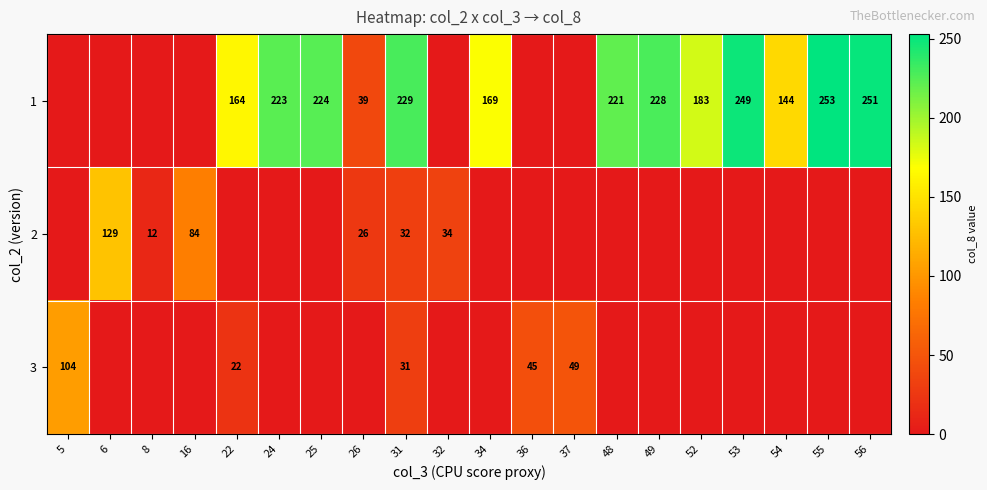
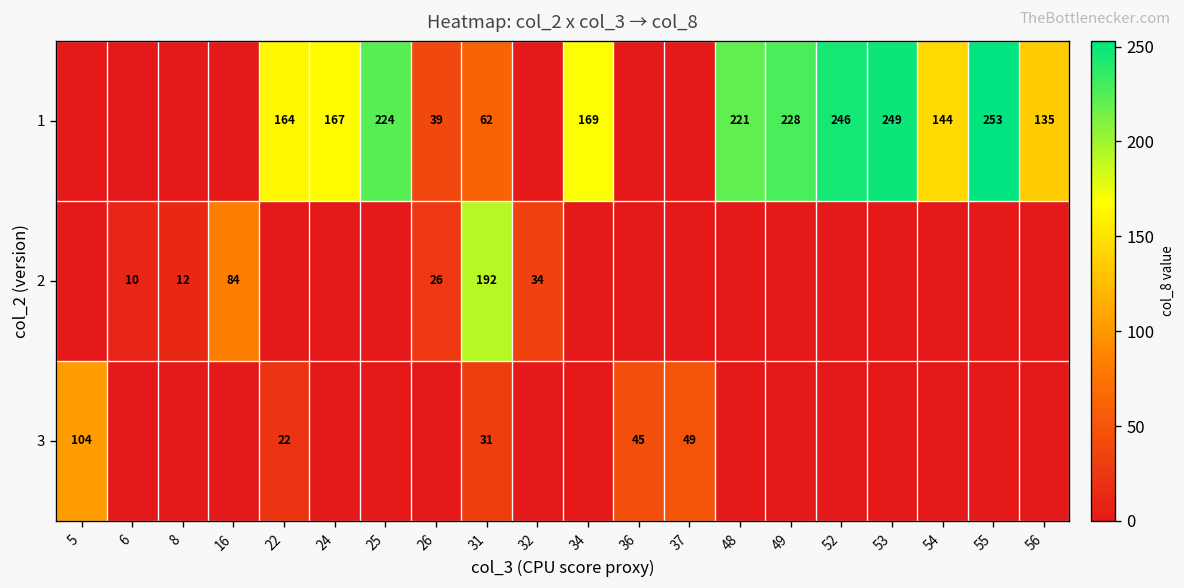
1, 24: 223 -> 167
1, 31: 229 -> 62
1, 52: 183 -> 246
1, 56: 251 -> 135
2, 6: 129 -> 10
2, 31: 32 -> 192
